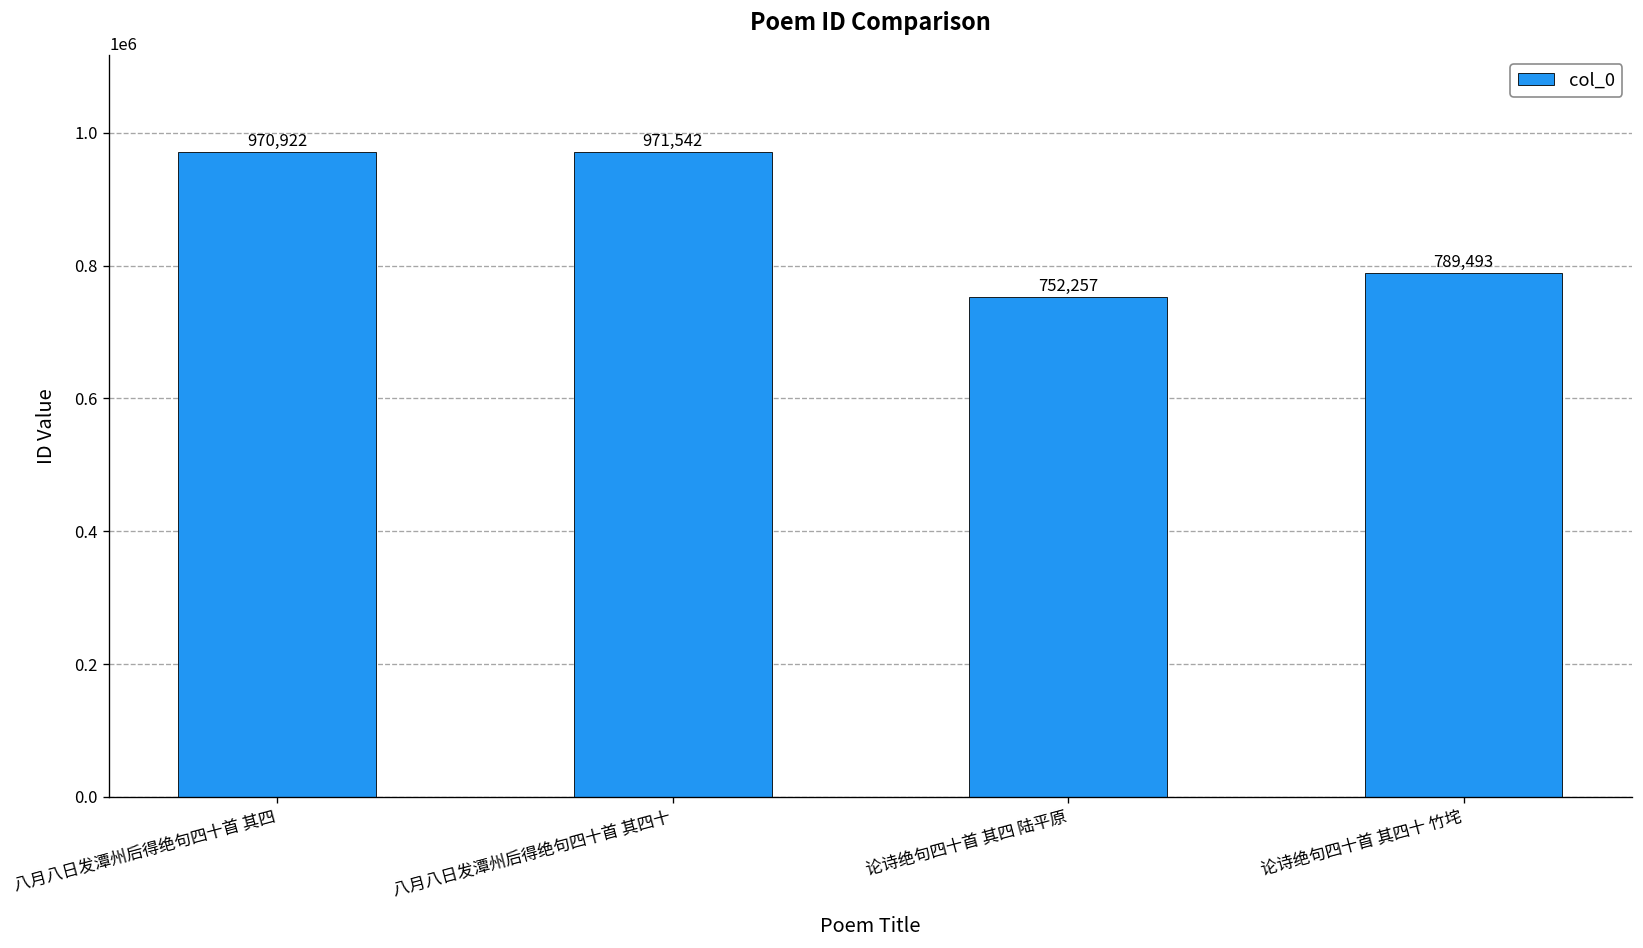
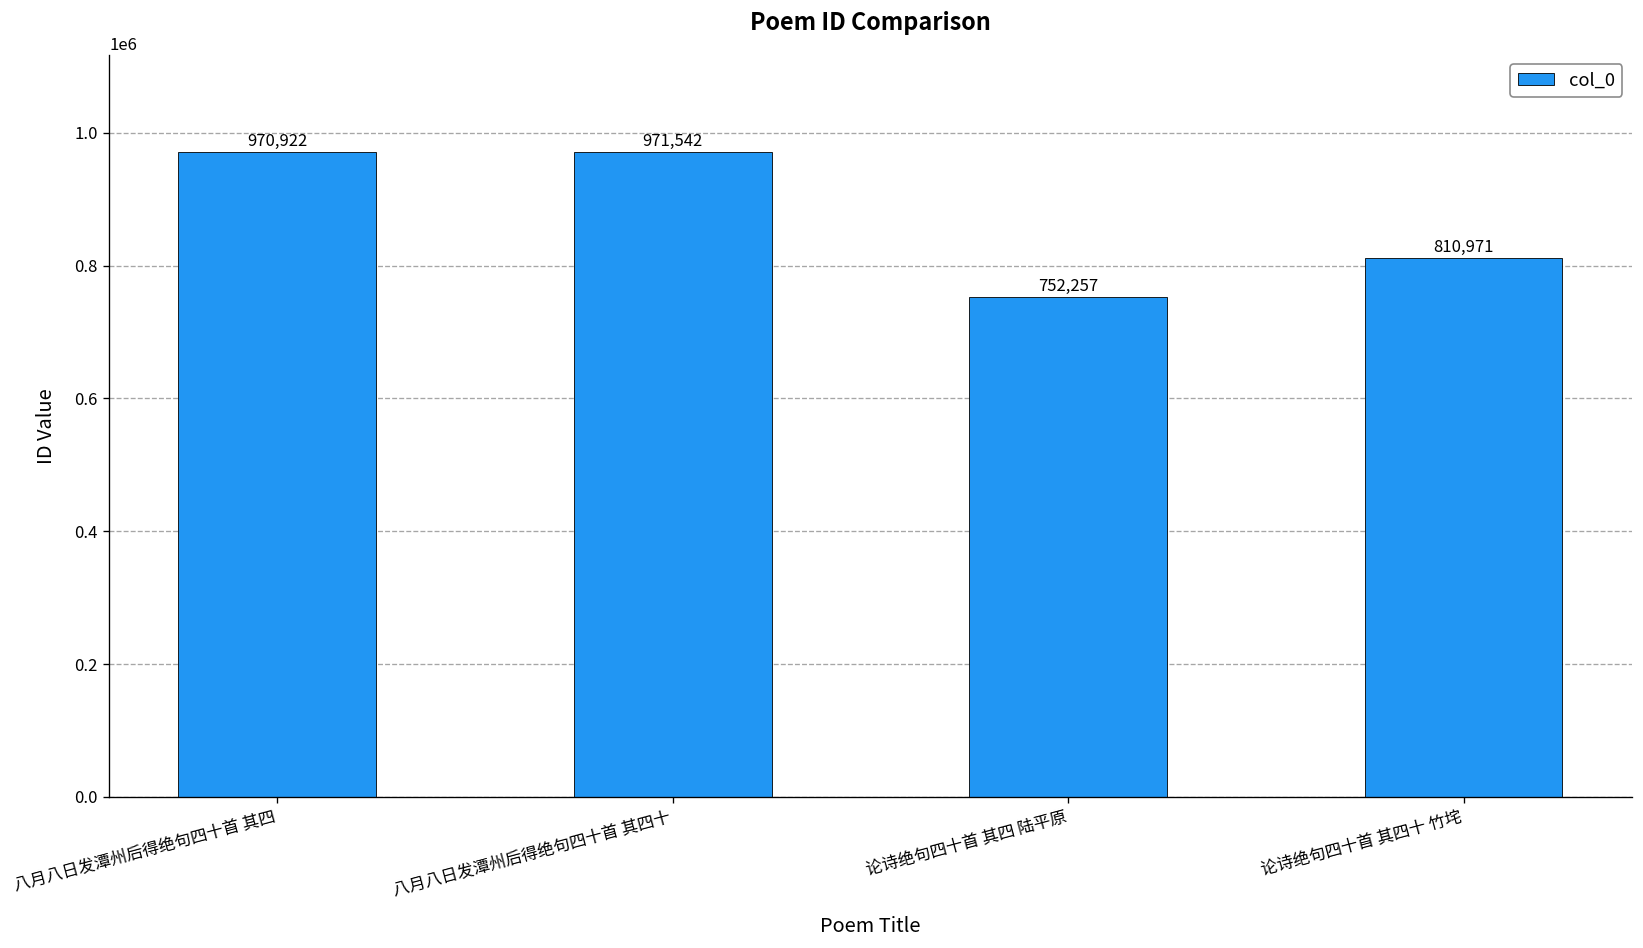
论诗绝句四十首 其四十 竹垞: 789,493 -> 810,971
